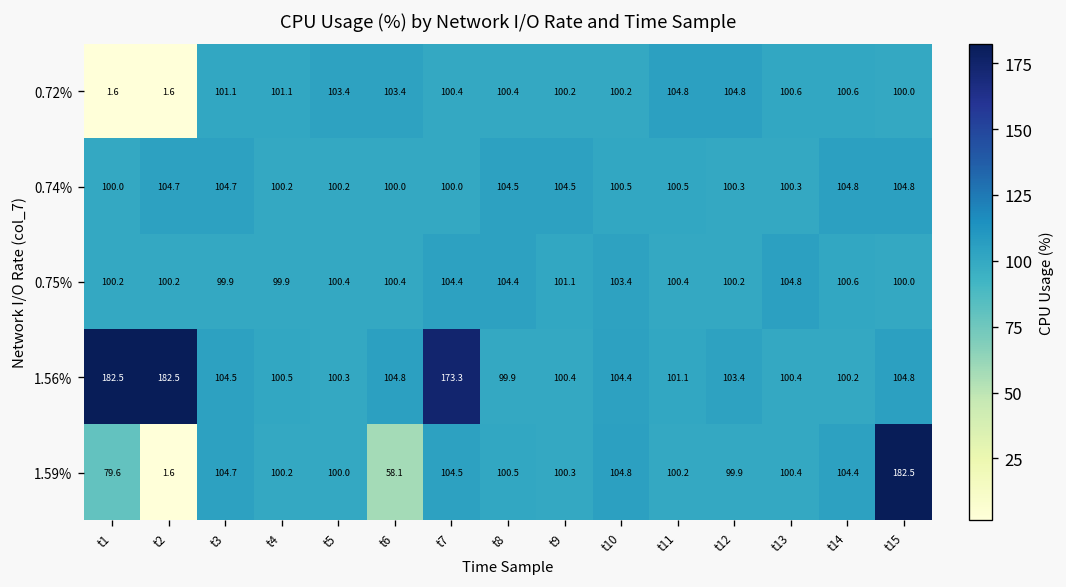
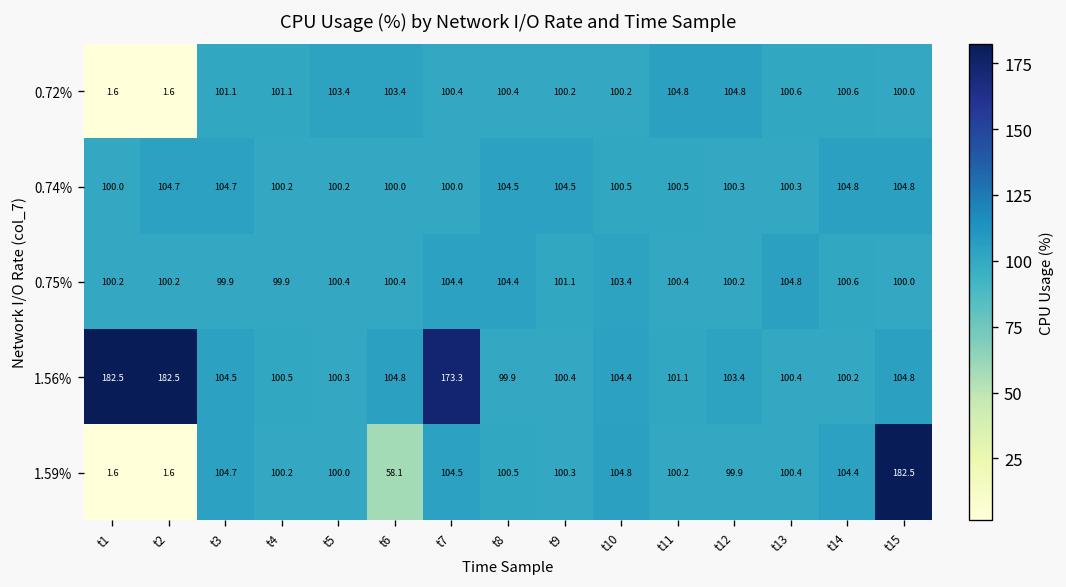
1.59%, t1: 79.6 -> 1.6
